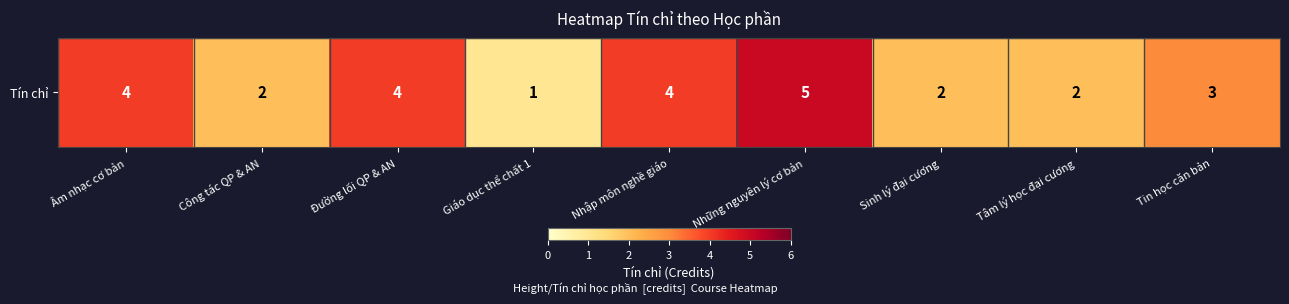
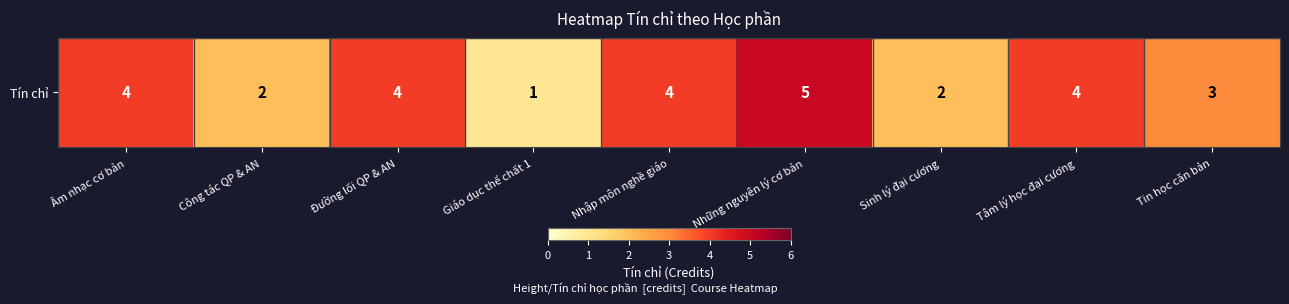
Tín chỉ, Tâm lý học đại cương: 2 -> 4
